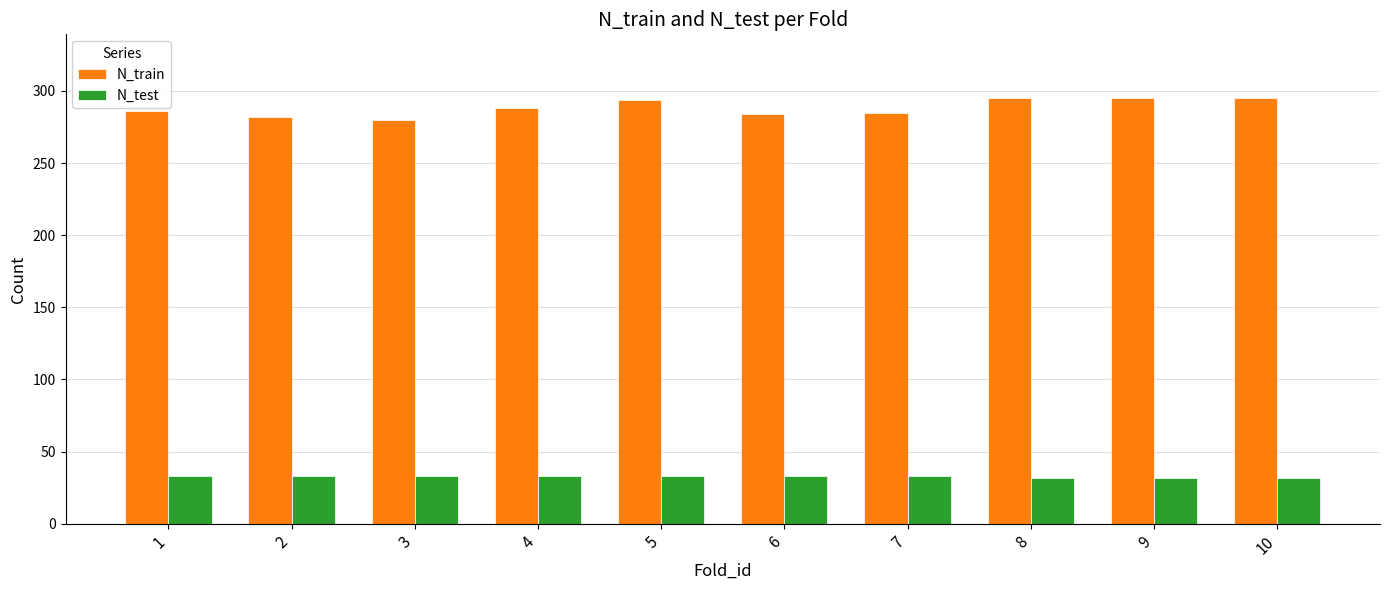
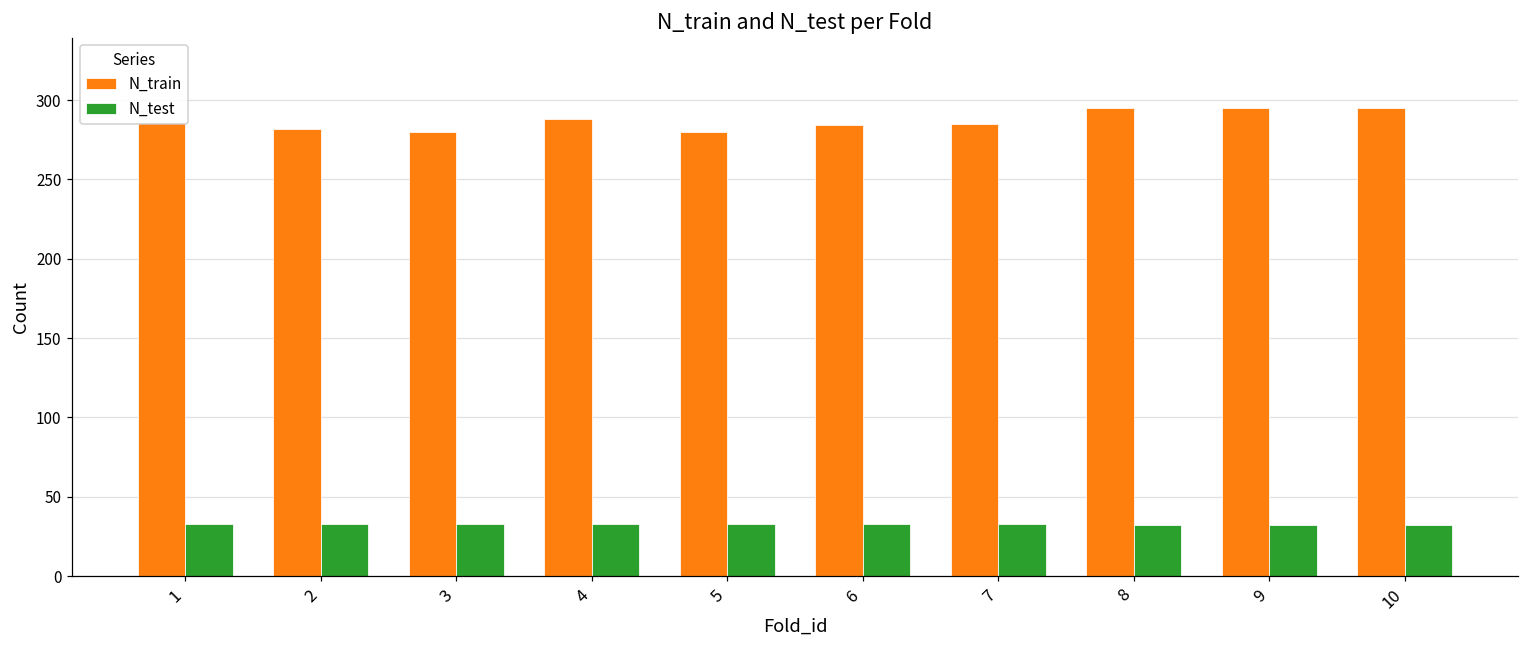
N_train, 5: 294 -> 280
